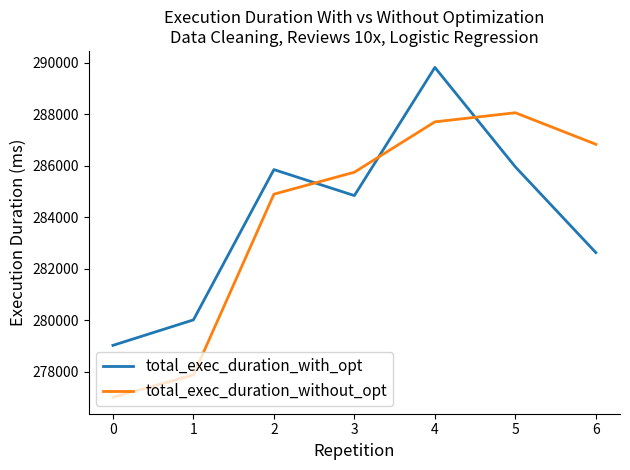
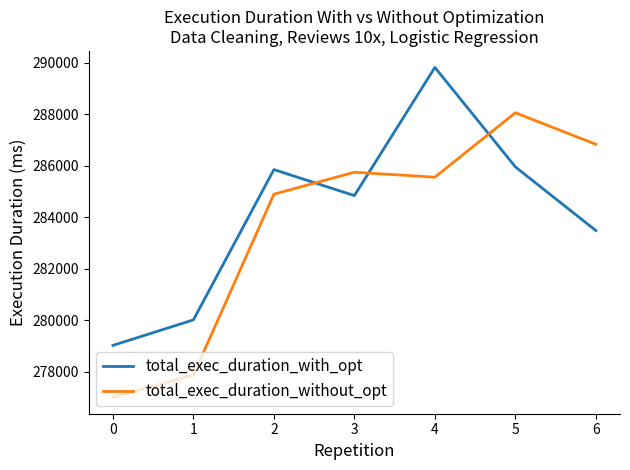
total_exec_duration_without_opt, 4: 287700 -> 285600
total_exec_duration_with_opt, 6: 282600 -> 283500
